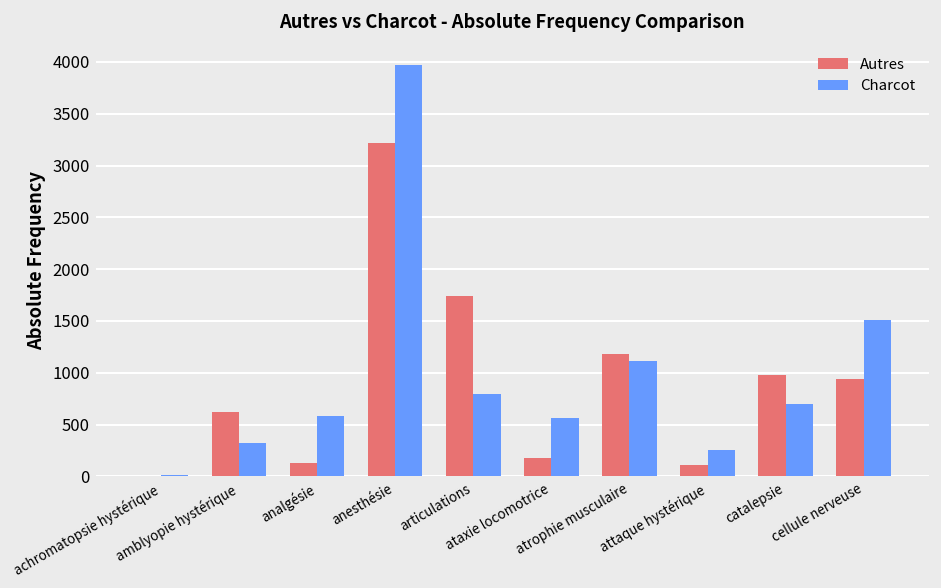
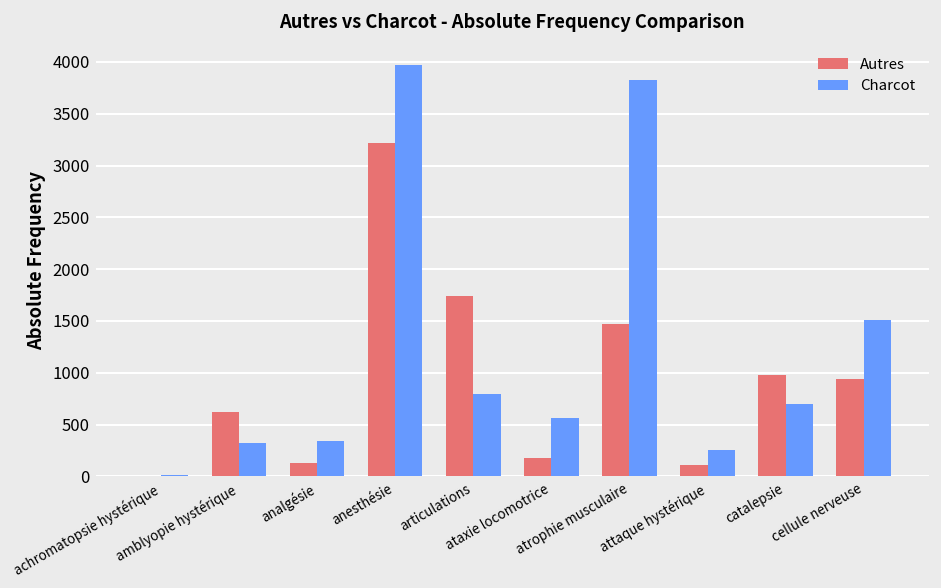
Charcot, analgésie: 600 -> 300
Autres, atrophie musculaire: 1200 -> 1500
Charcot, atrophie musculaire: 1100 -> 3800
